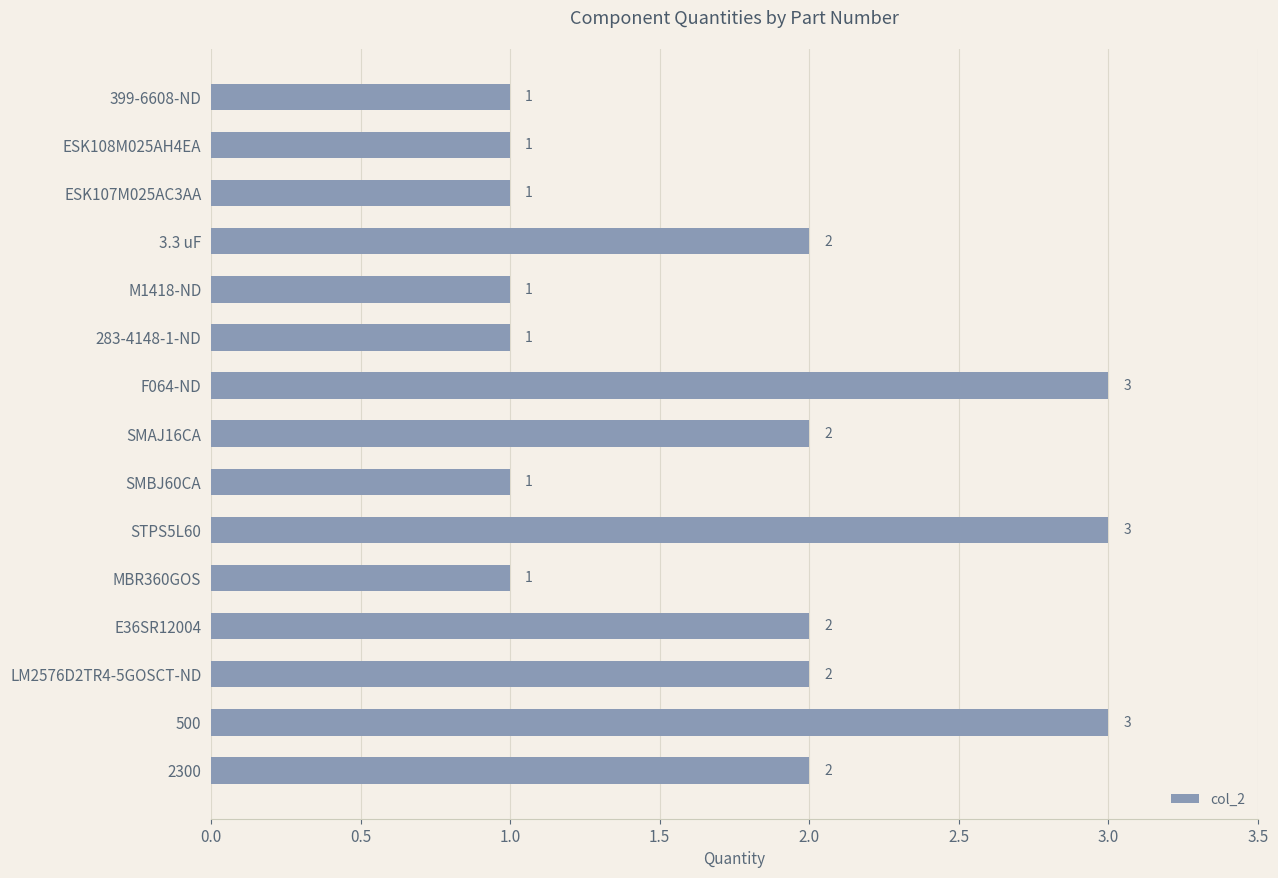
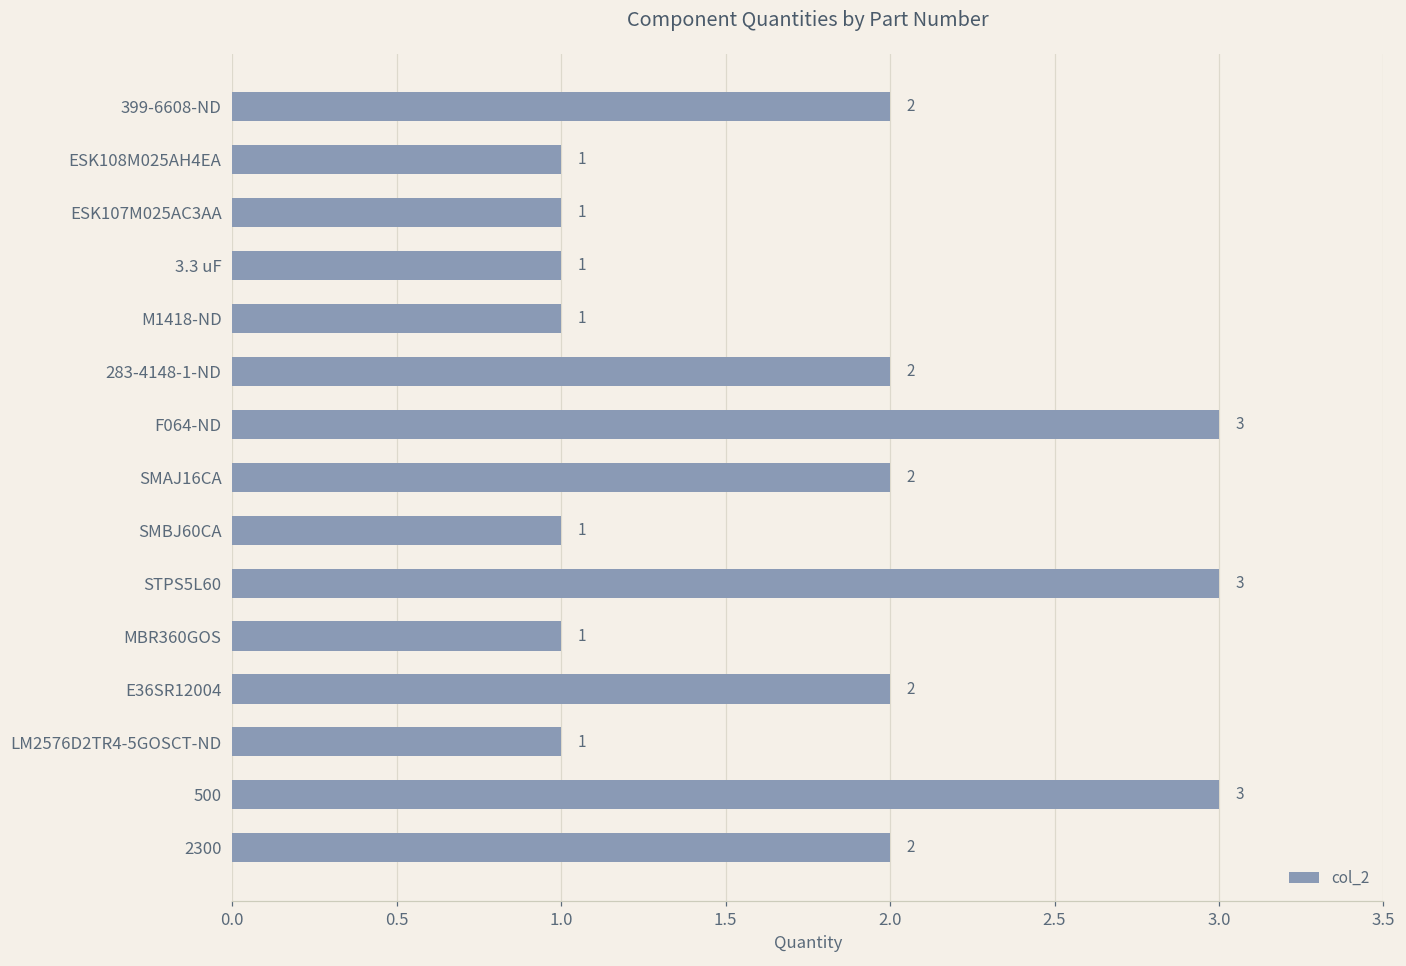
399-6608-ND: 1 -> 2
3.3 uF: 2 -> 1
283-4148-1-ND: 1 -> 2
LM2576D2TR4-5GOSCT-ND: 2 -> 1
